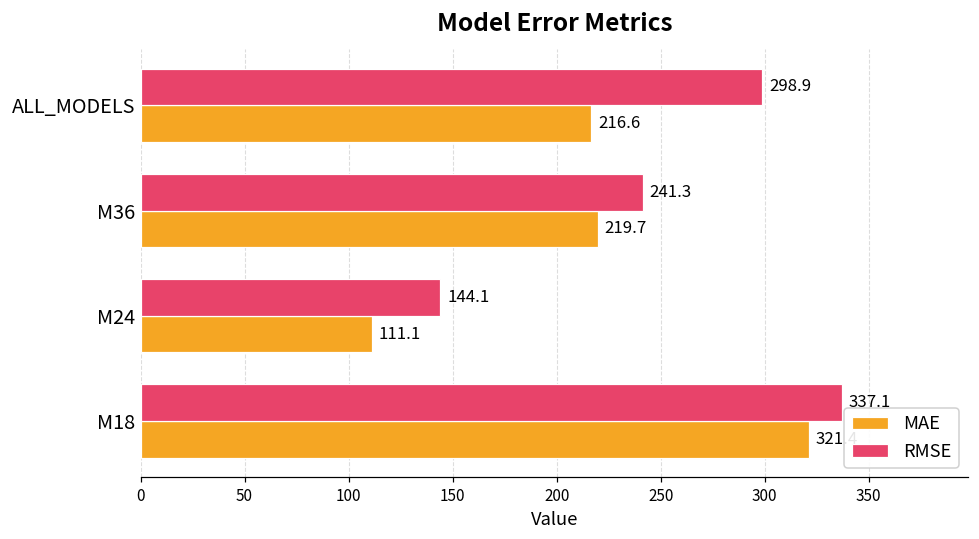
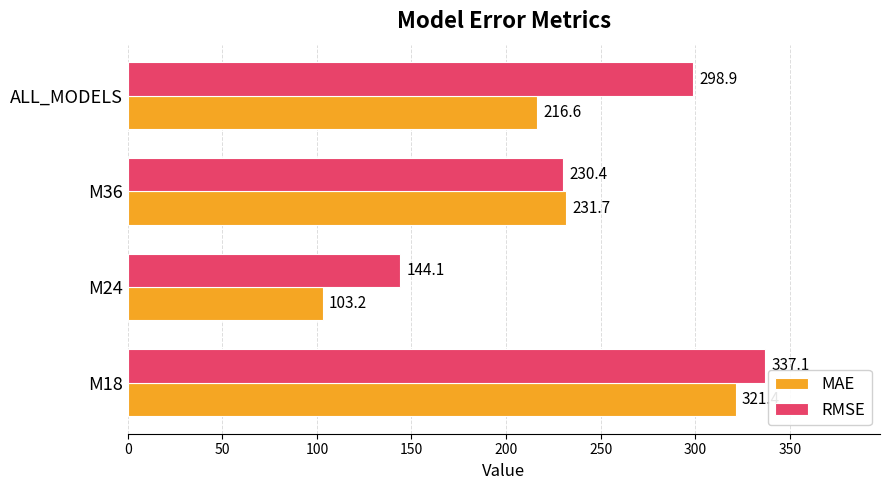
RMSE, M36: 241.3 -> 230.4
MAE, M36: 219.7 -> 231.7
MAE, M24: 111.1 -> 103.2
